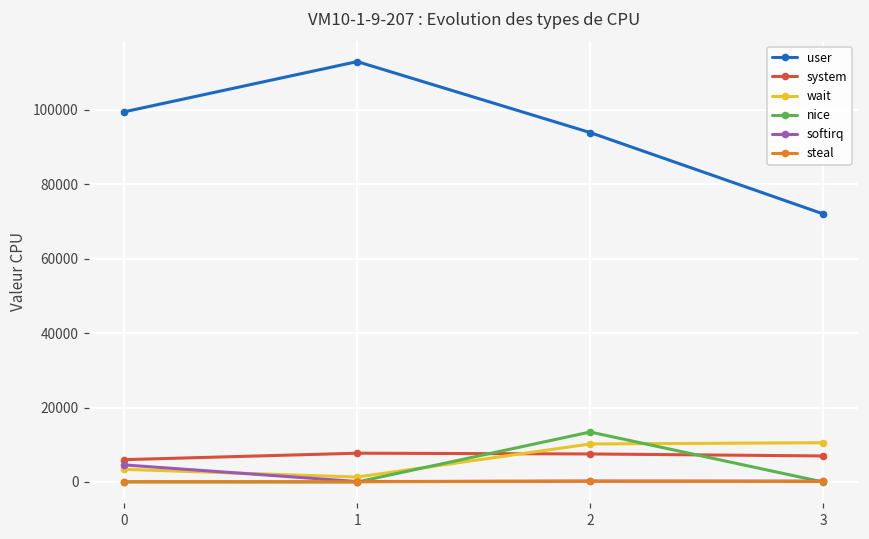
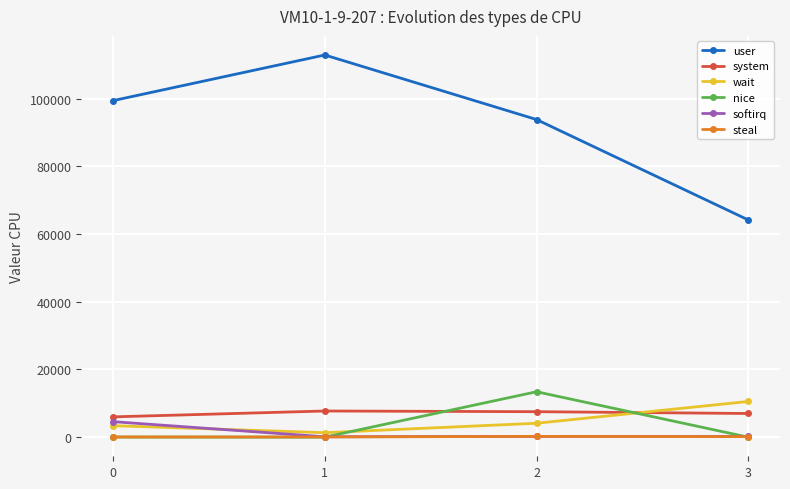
wait, 2: 10000 -> 4000
user, 3: 72000 -> 64000
